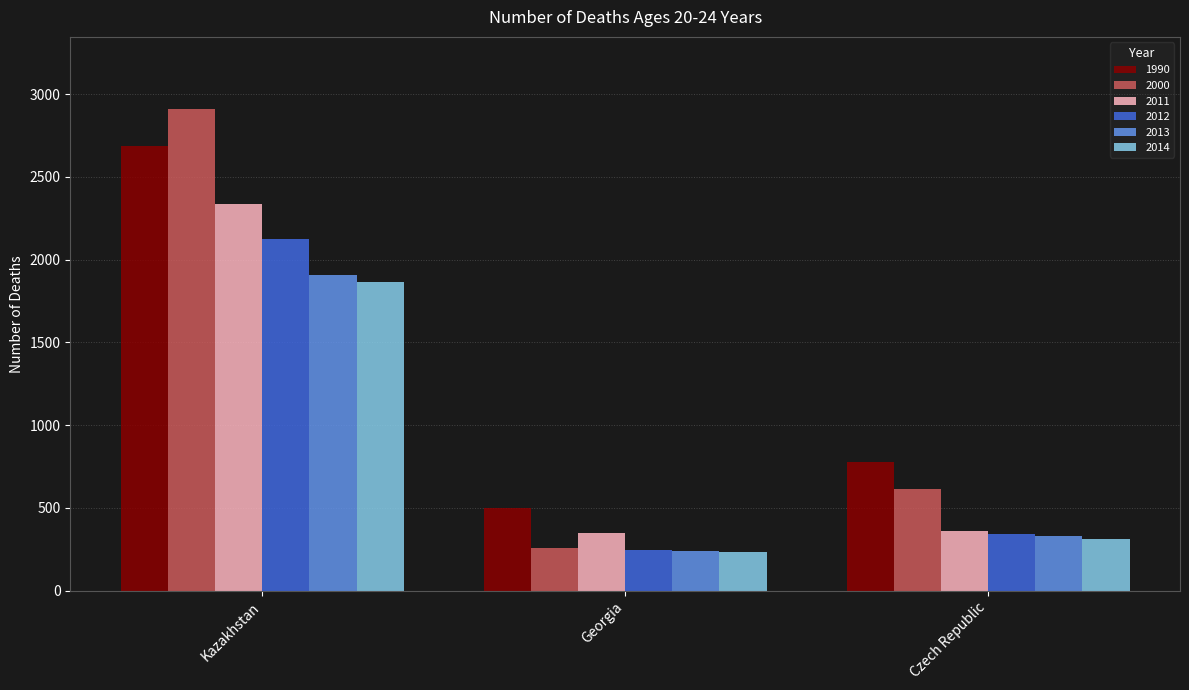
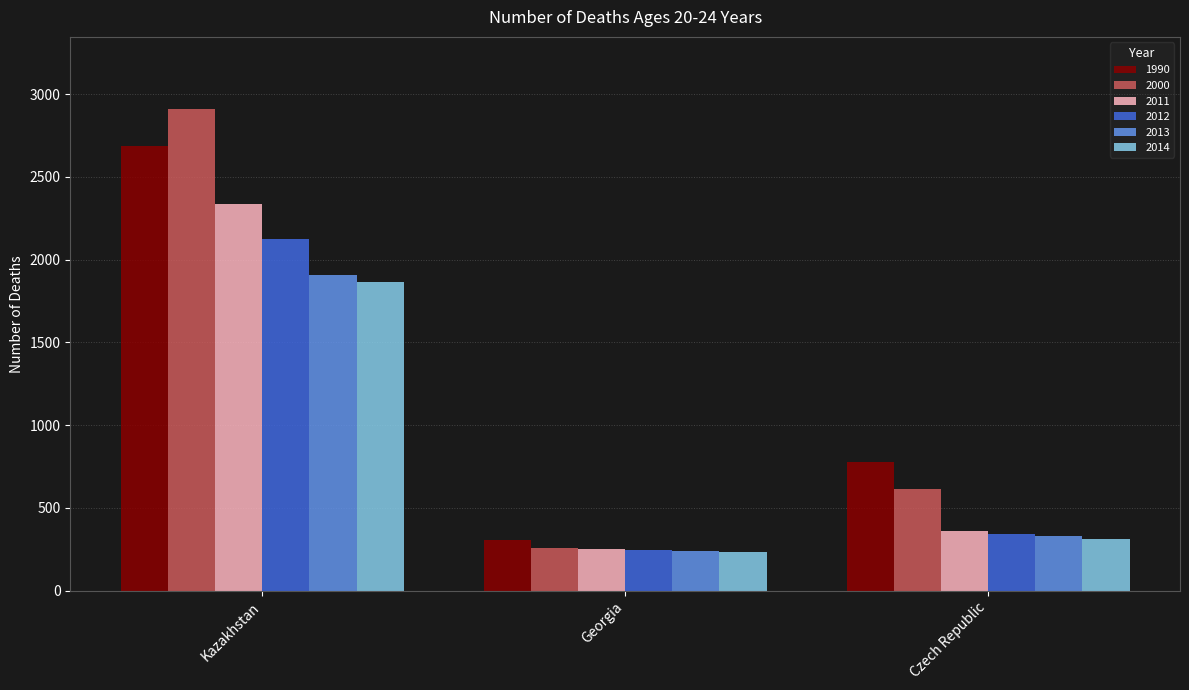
1990, Georgia: 500 -> 310
2011, Georgia: 350 -> 250
